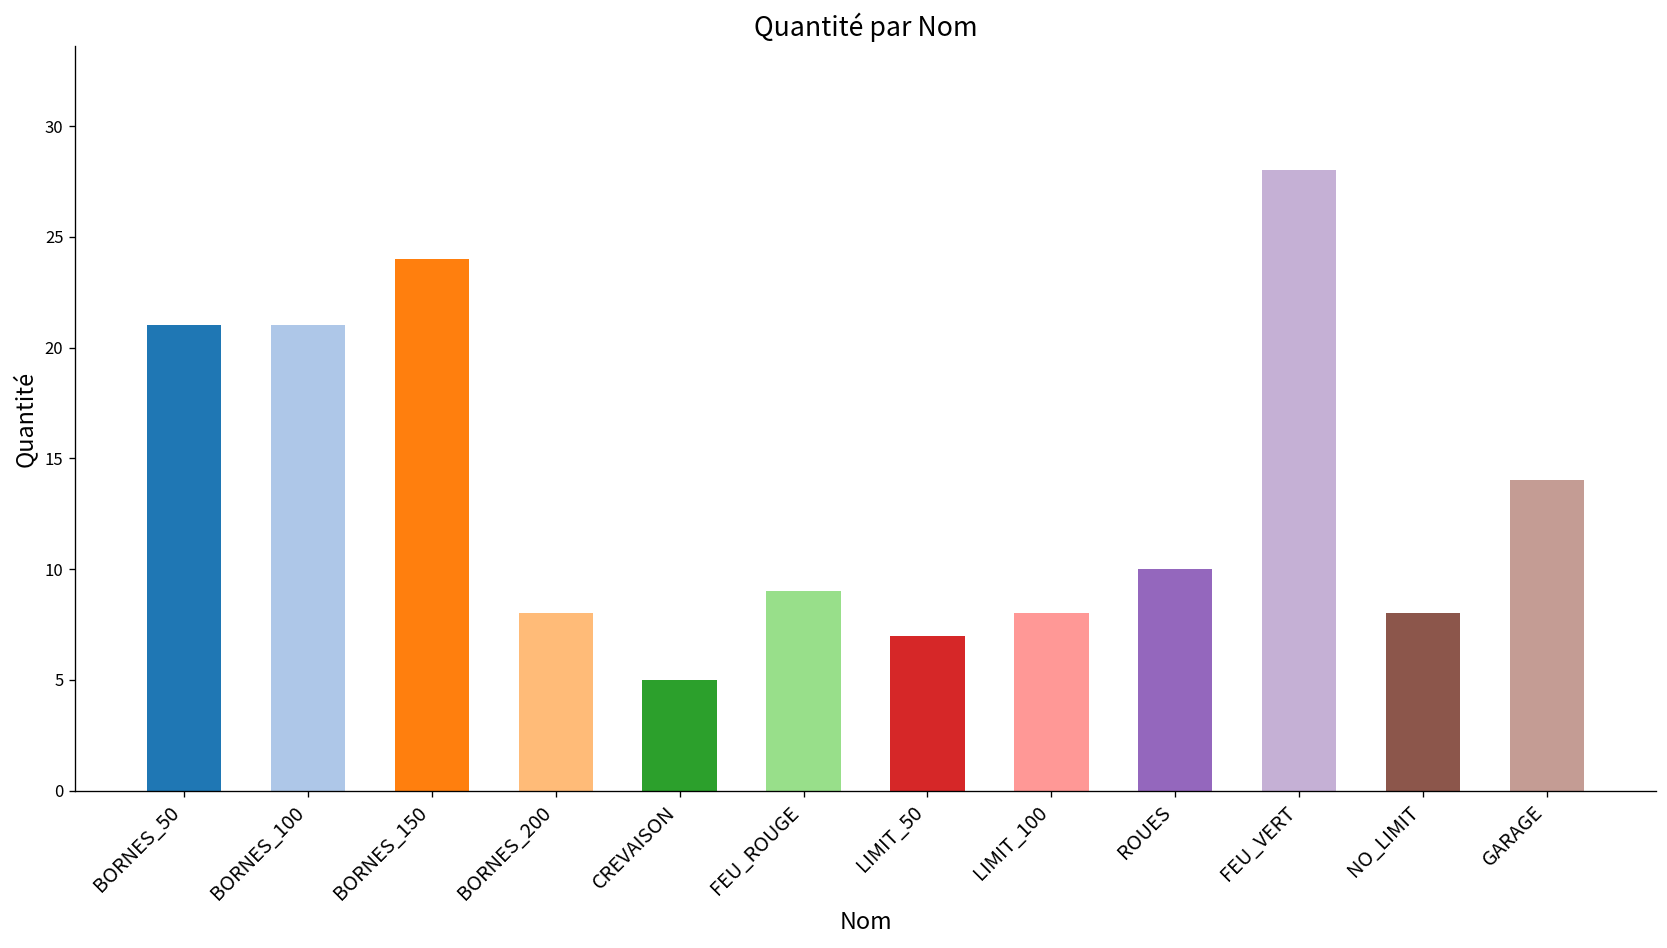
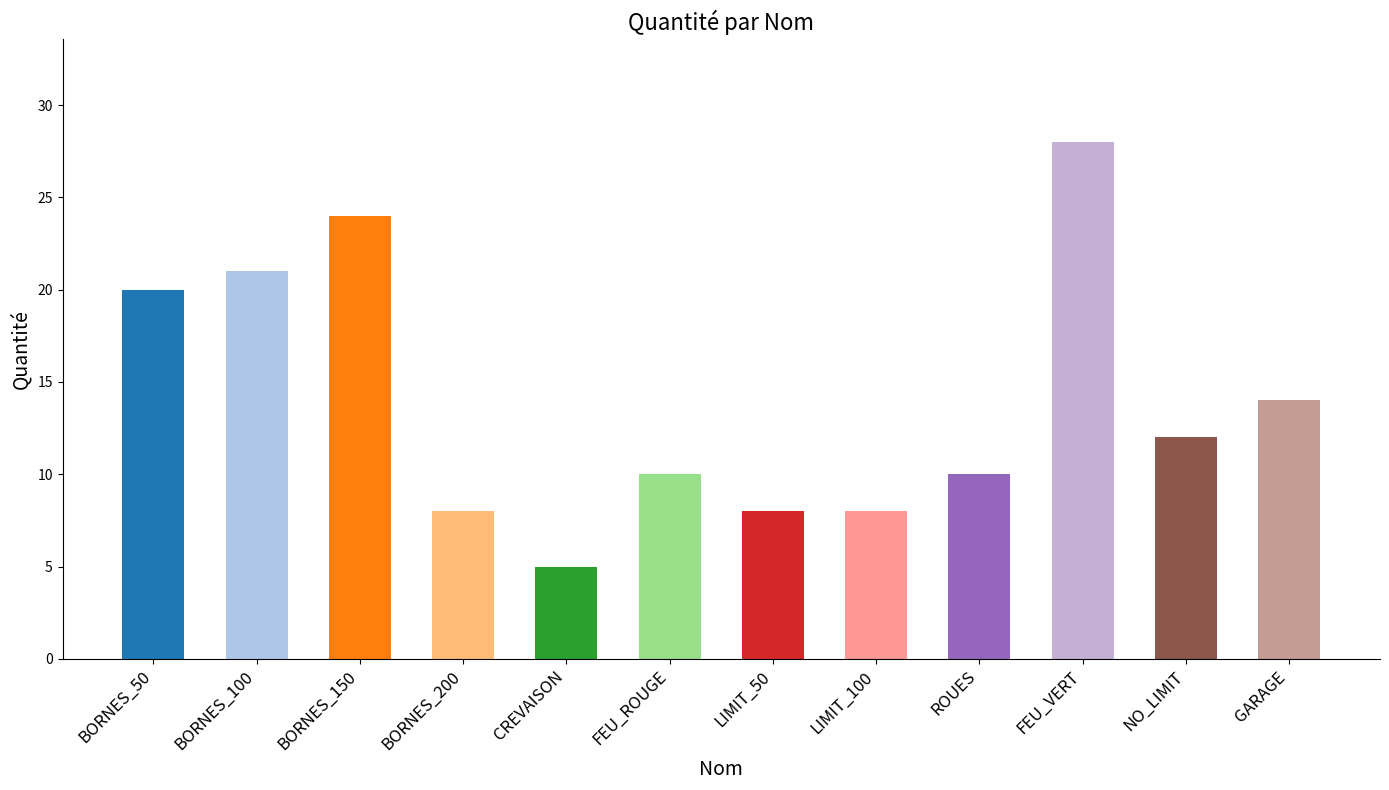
BORNES_50: 21 -> 20
FEU_ROUGE: 9 -> 10
LIMIT_50: 7 -> 8
NO_LIMIT: 8 -> 12
